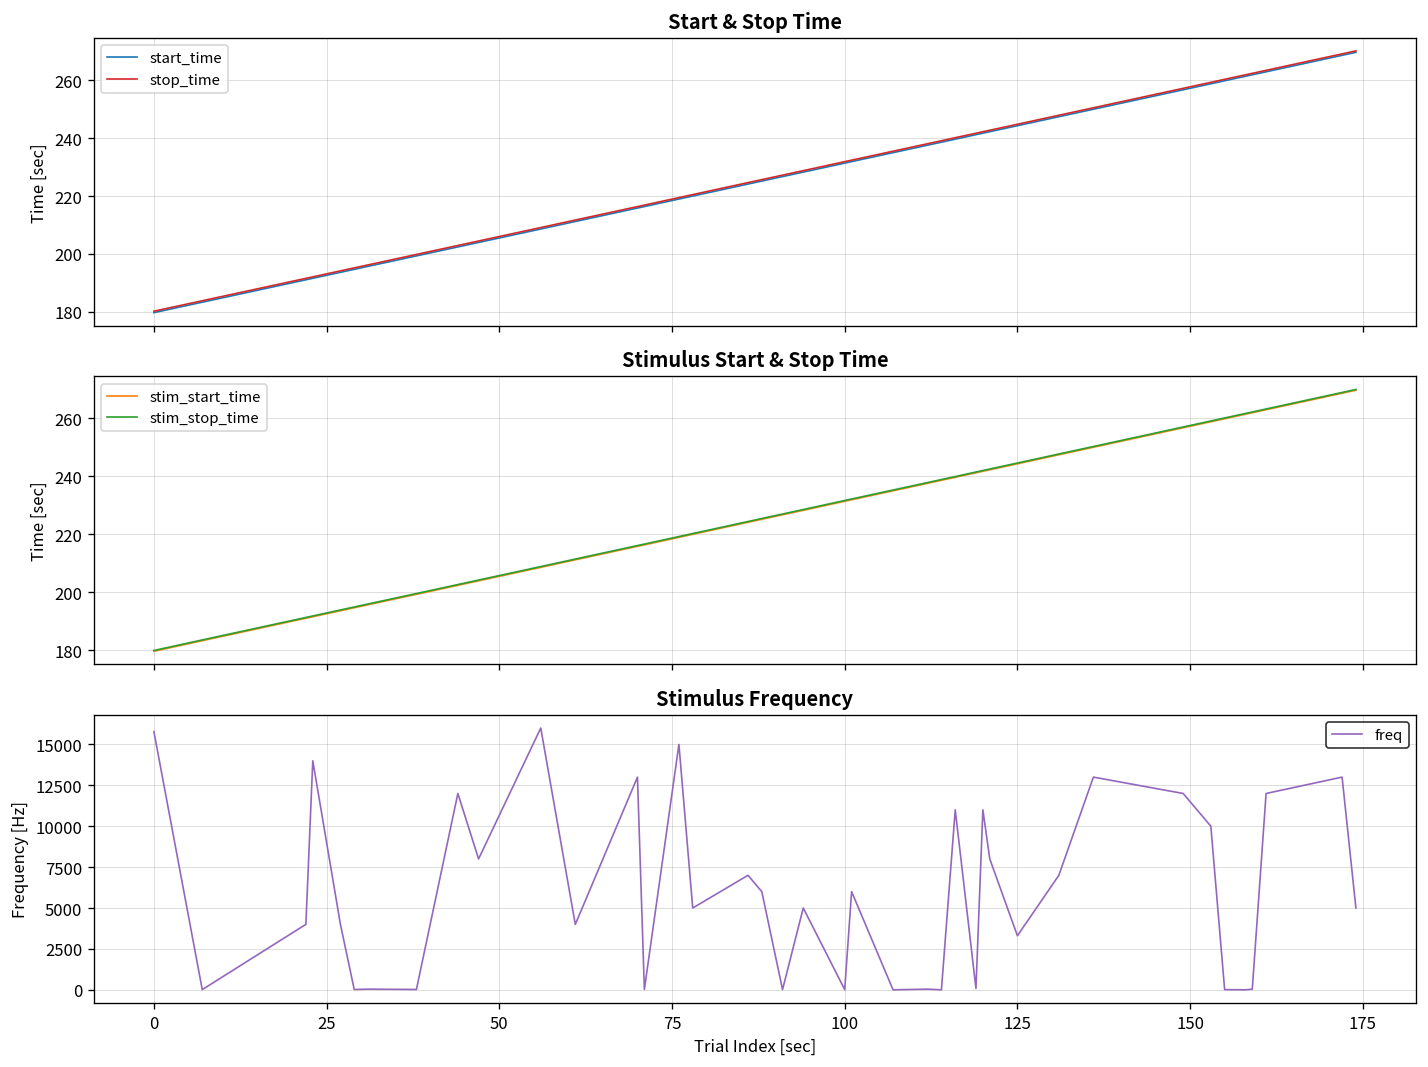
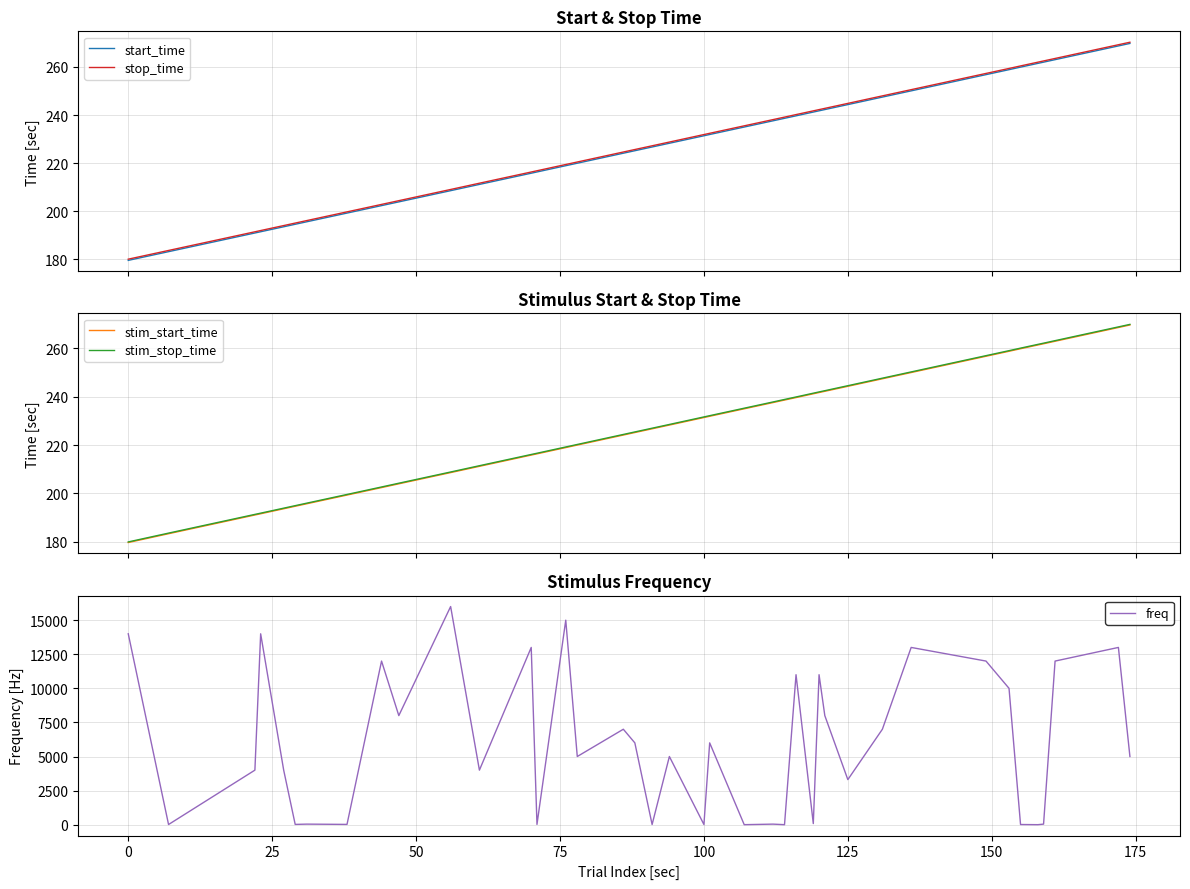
Stimulus Frequency, 0: 15800 -> 14000
